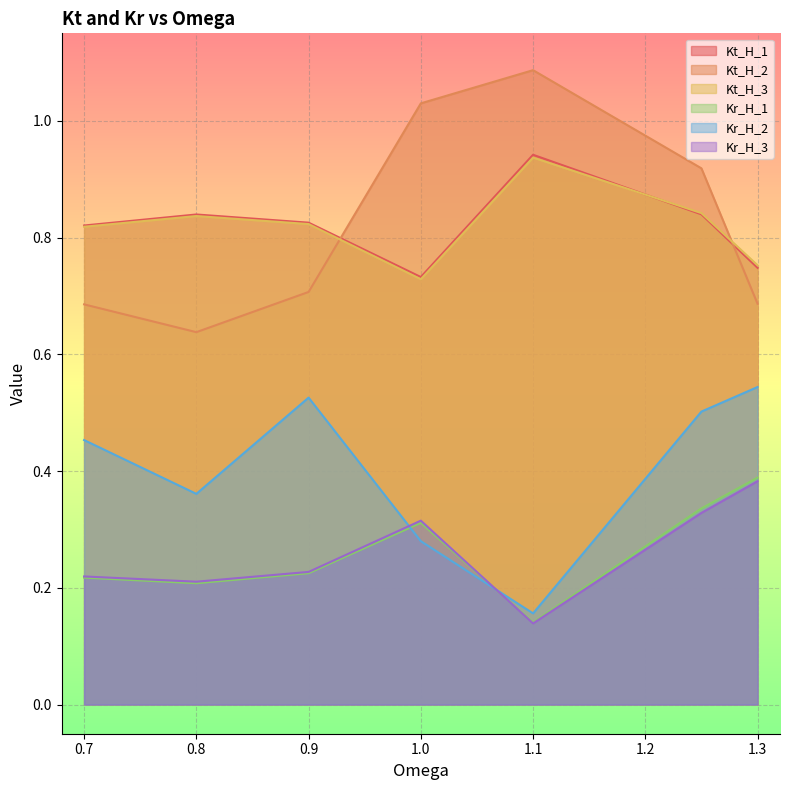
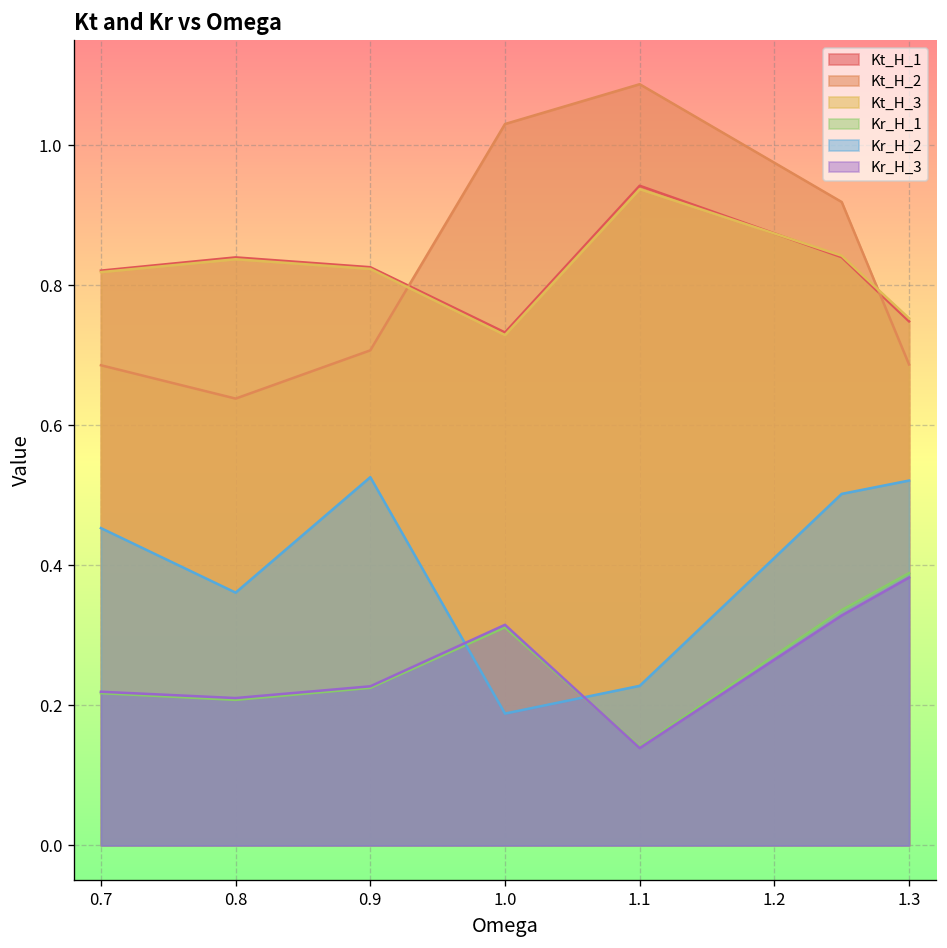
Kr_H_2, 1.0: 0.28 -> 0.19
Kr_H_2, 1.1: 0.16 -> 0.23
Kr_H_2, 1.3: 0.54 -> 0.52
